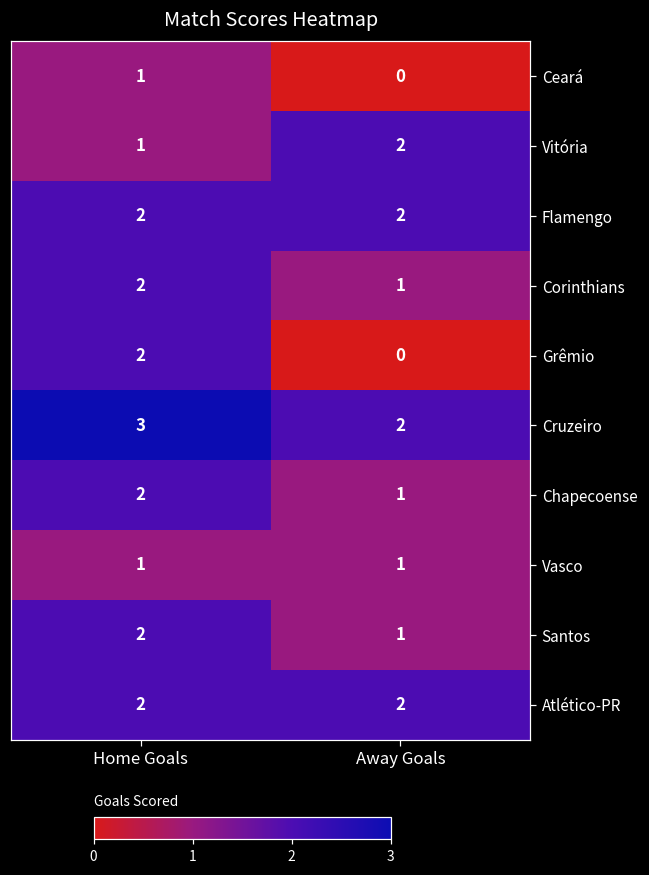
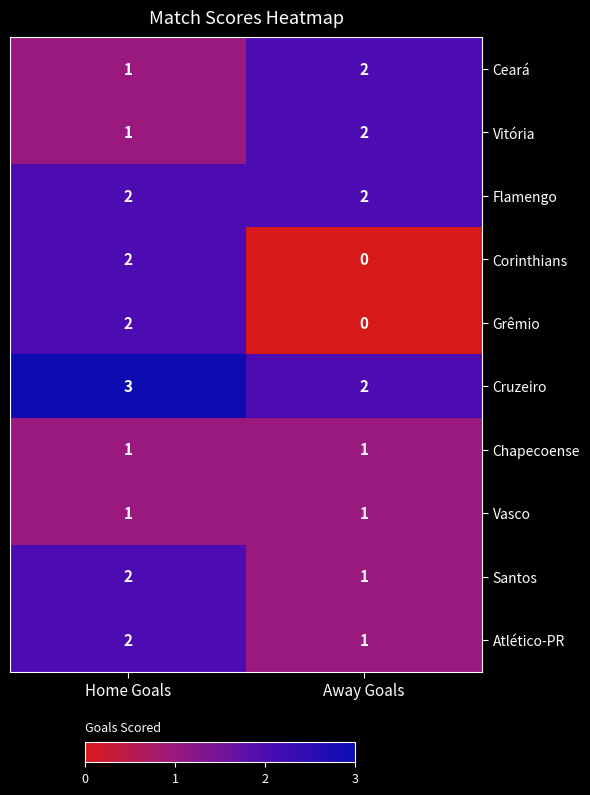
Ceará, Away Goals: 0 -> 2
Corinthians, Away Goals: 1 -> 0
Chapecoense, Home Goals: 2 -> 1
Atlético-PR, Away Goals: 2 -> 1
